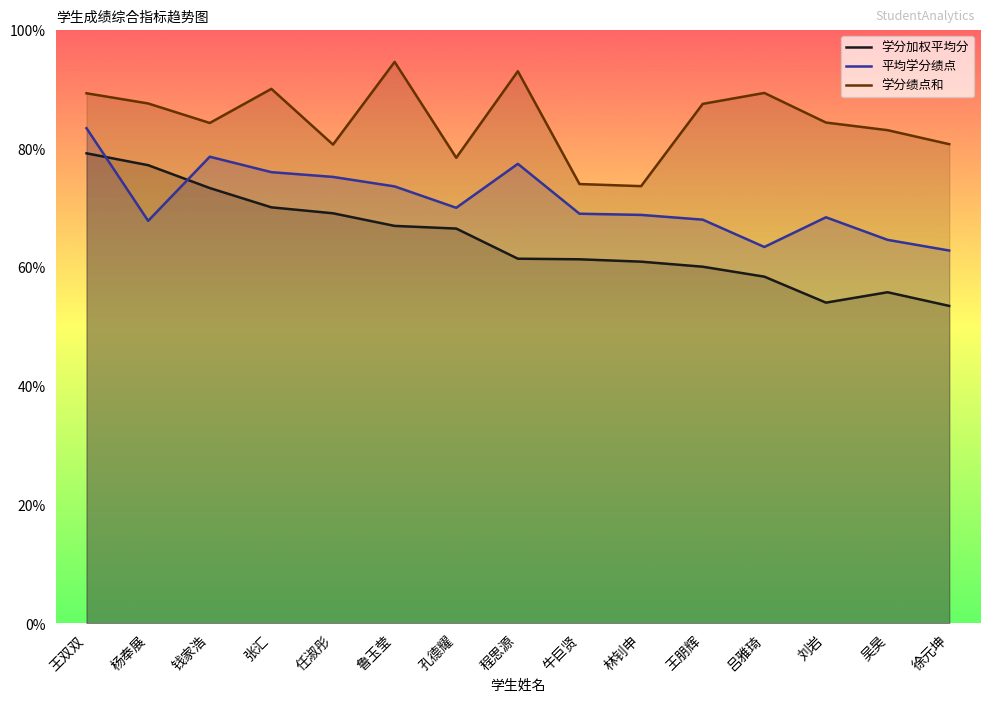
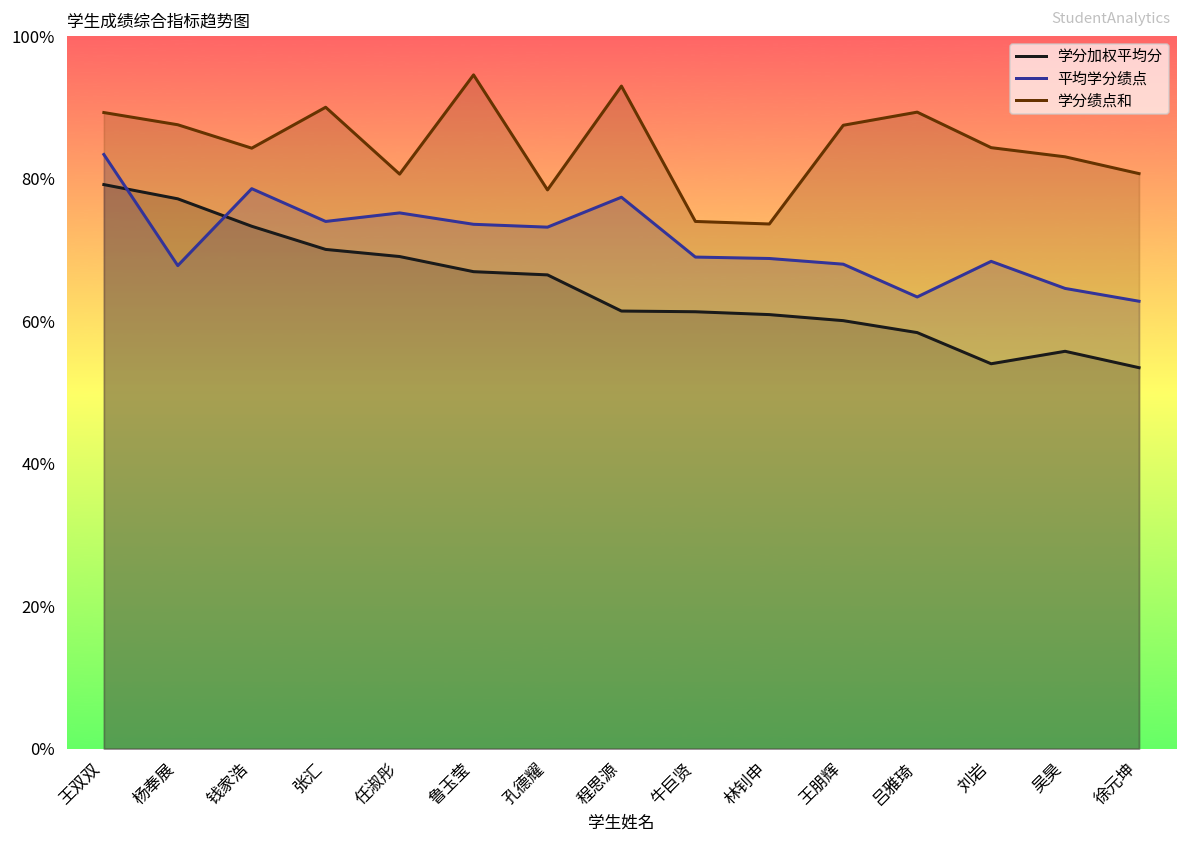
平均学分绩点, 张汇: 76% -> 74%
平均学分绩点, 孔德耀: 70% -> 73%
